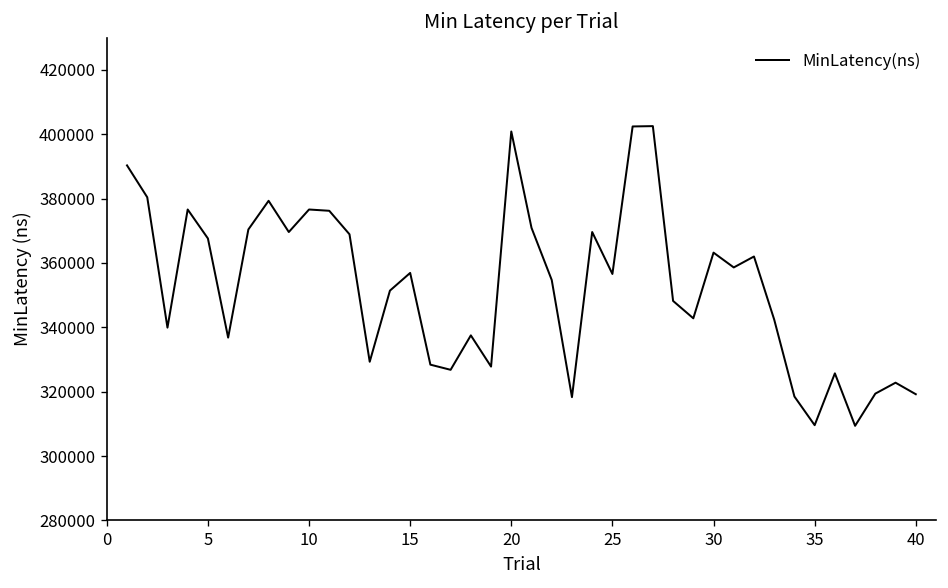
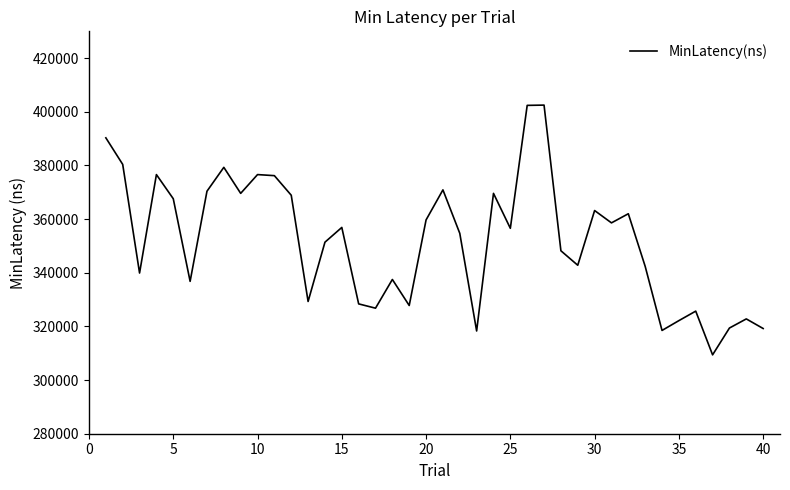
20: 401000 -> 360000
35: 310000 -> 322000
